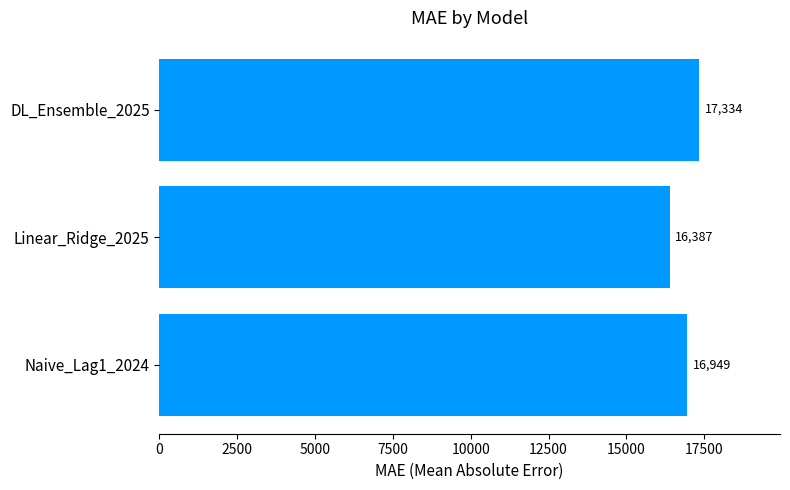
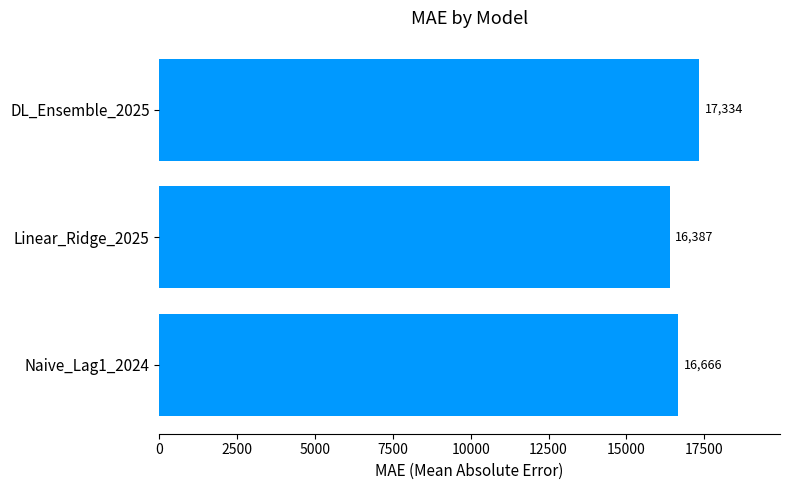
Naive_Lag1_2024: 16,949 -> 16,666
